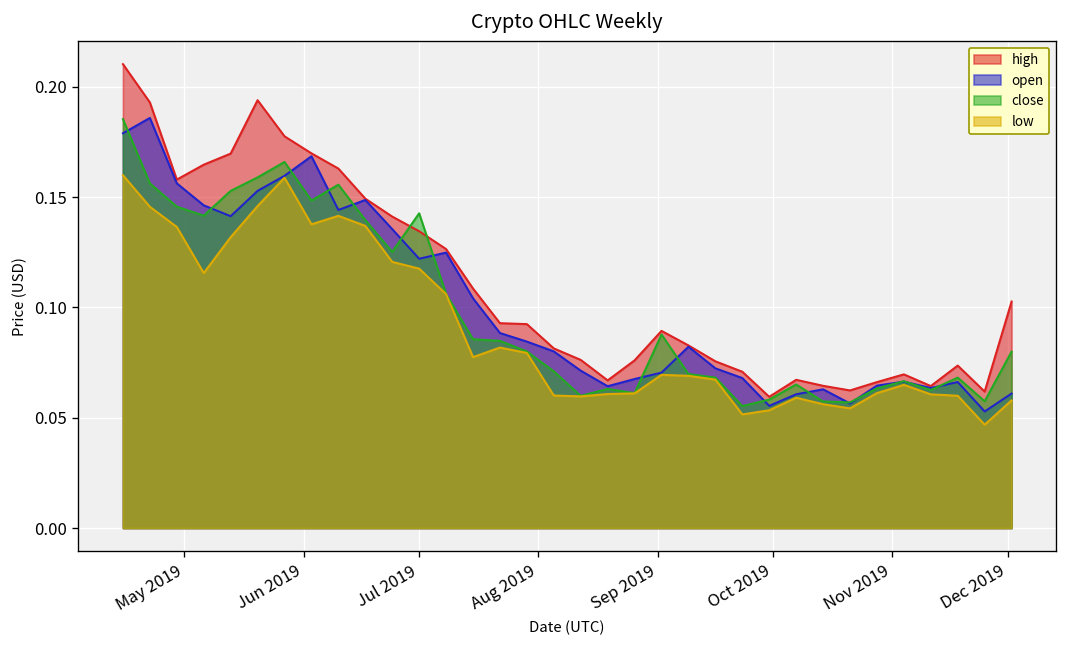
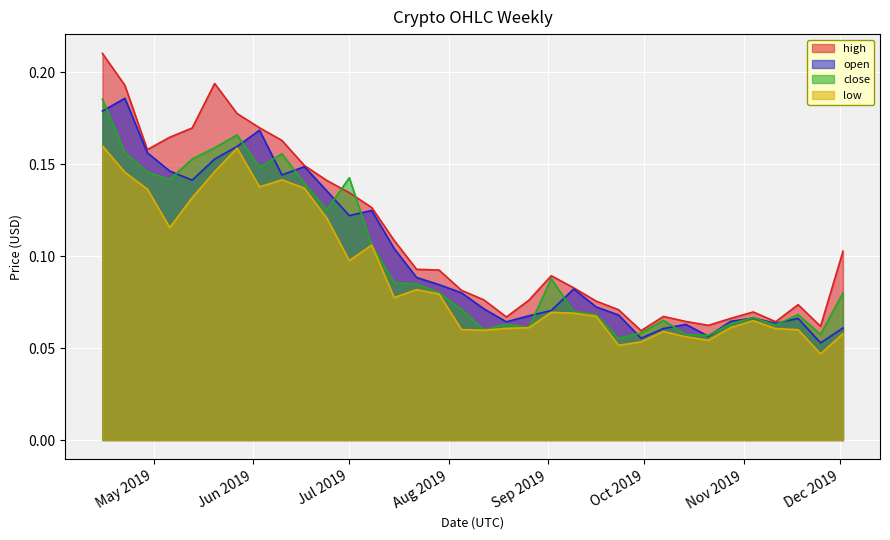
low, Jul 2019: 0.118 -> 0.098
